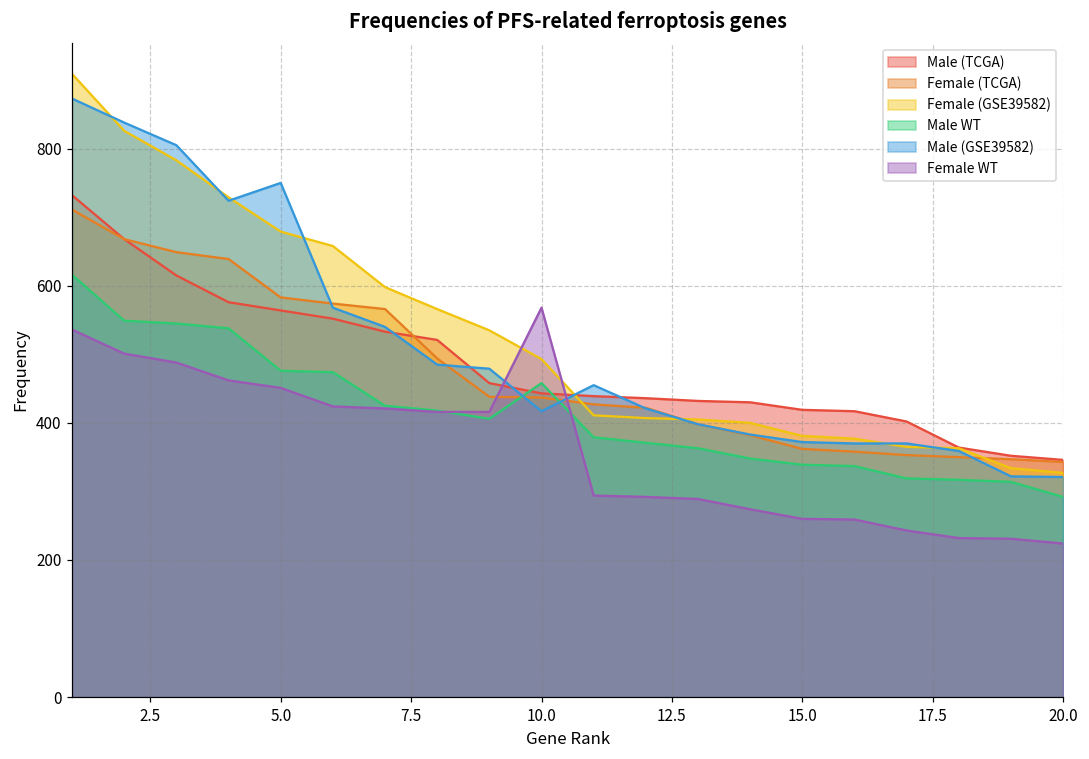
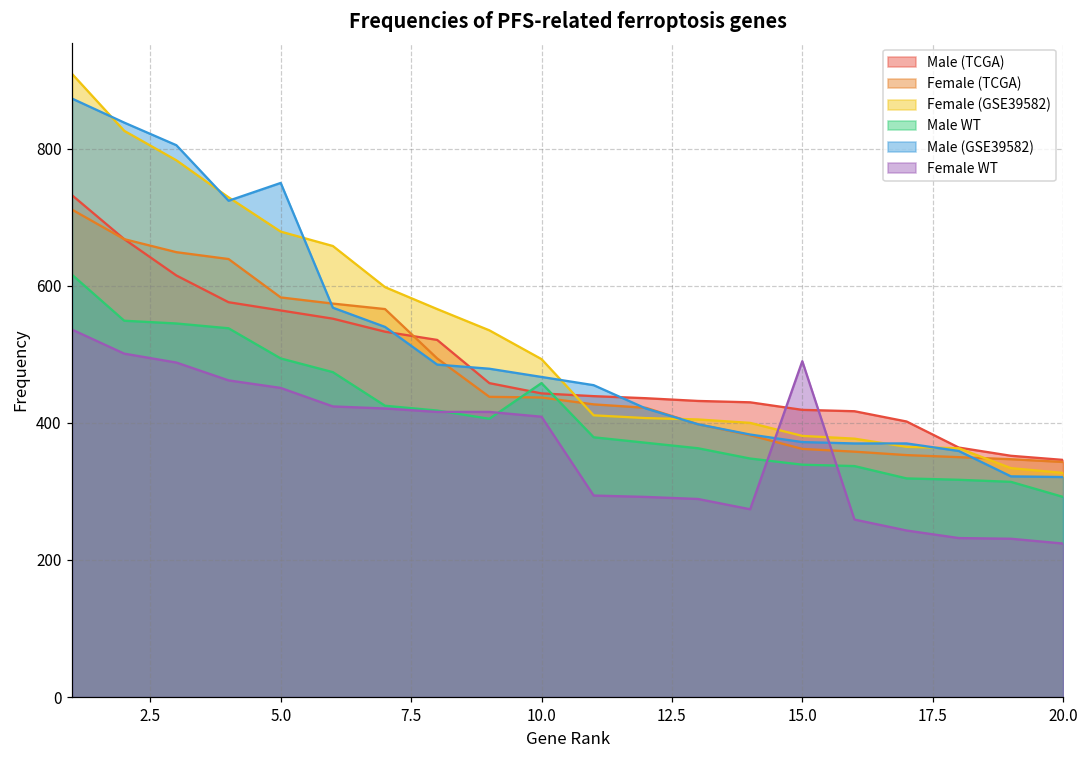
Male WT, 5.0: 480 -> 490
Male (GSE39582), 10.0: 420 -> 470
Female WT, 10.0: 570 -> 410
Female WT, 15.0: 260 -> 490
